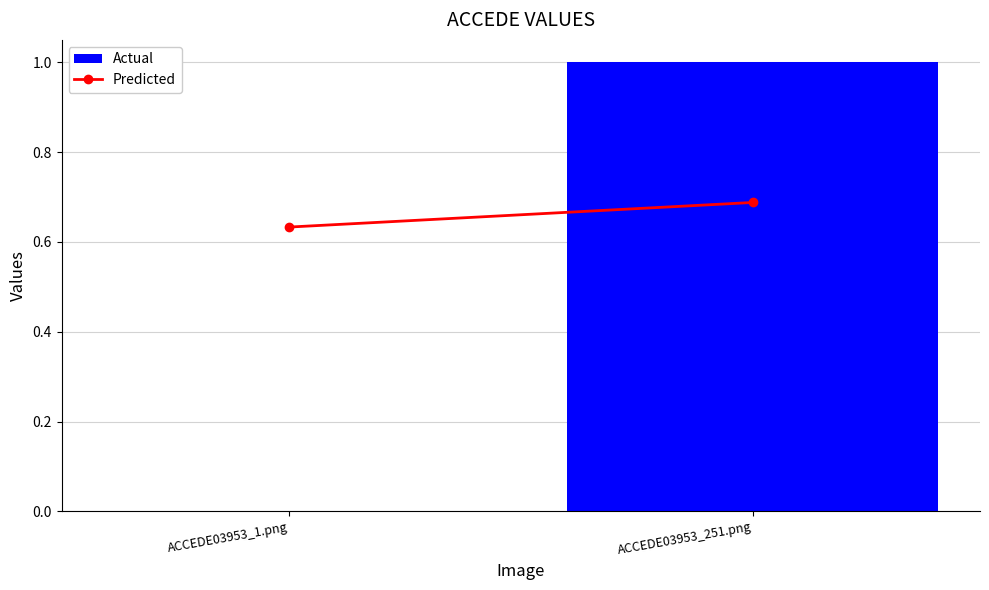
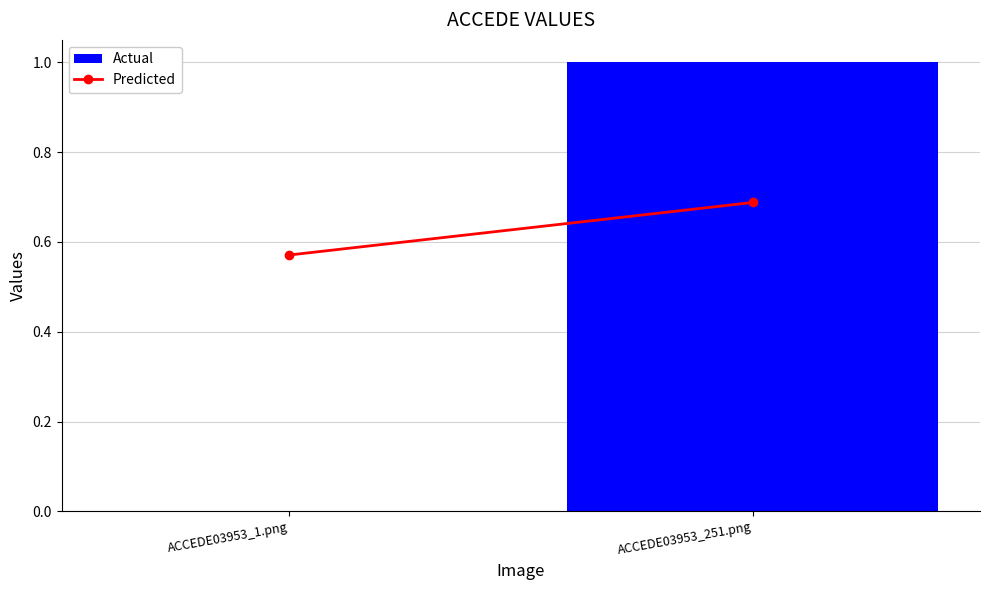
Predicted, ACCEDE03953_1.png: 0.63 -> 0.57
